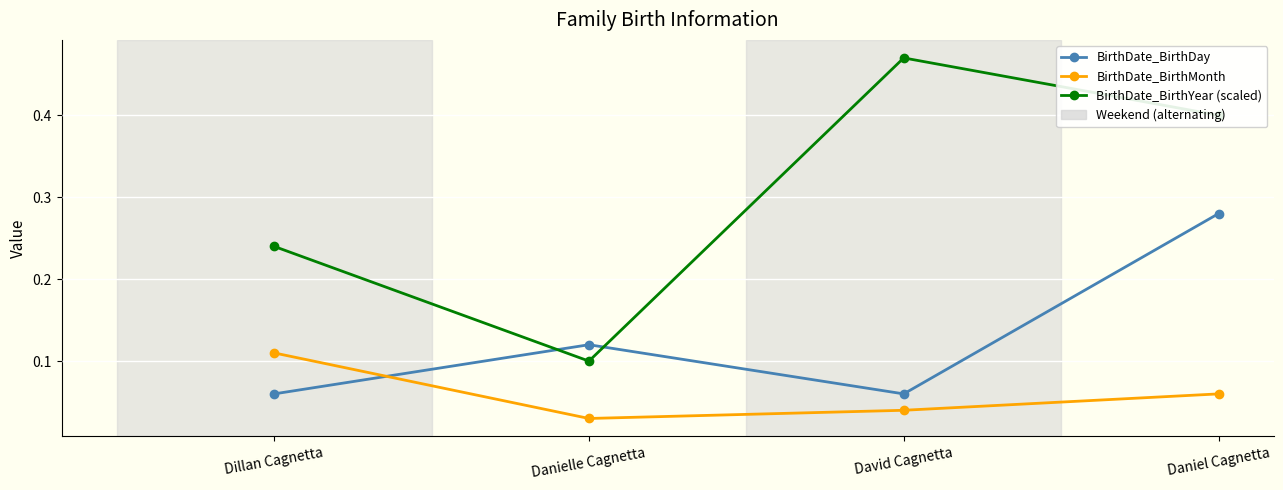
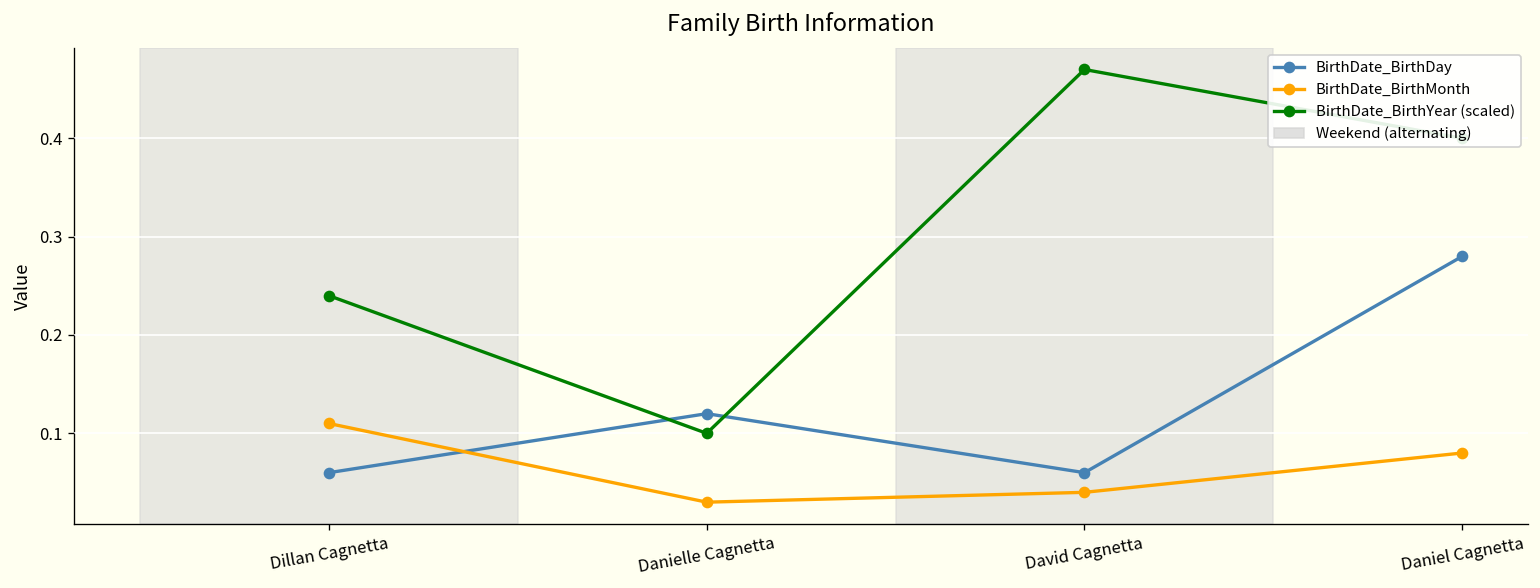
BirthDate_BirthMonth, Daniel Cagnetta: 0.06 -> 0.08
